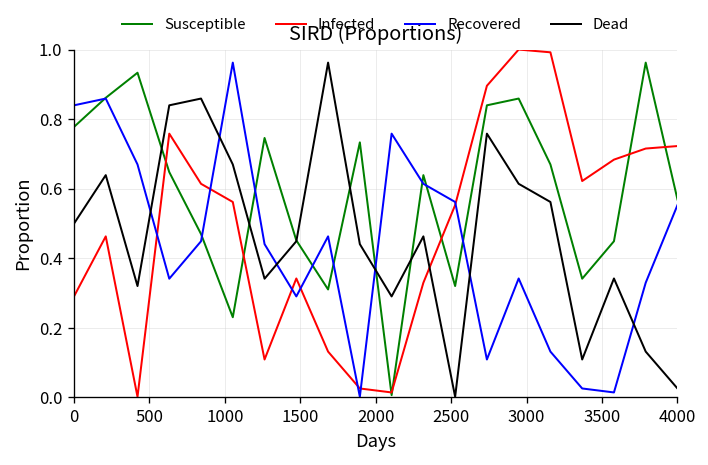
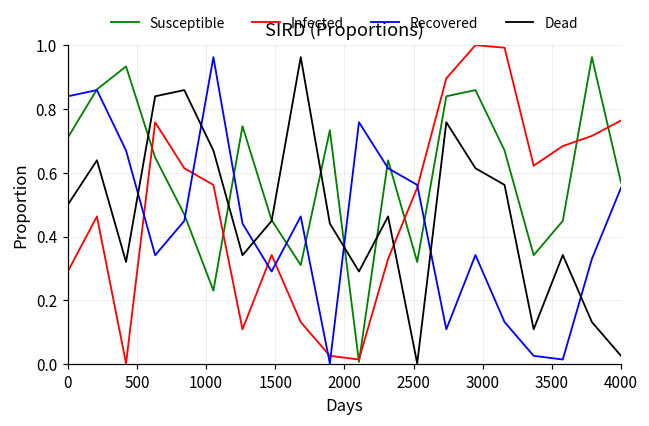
Susceptible, 0: 0.78 -> 0.71
Infected, 4000: 0.72 -> 0.76
